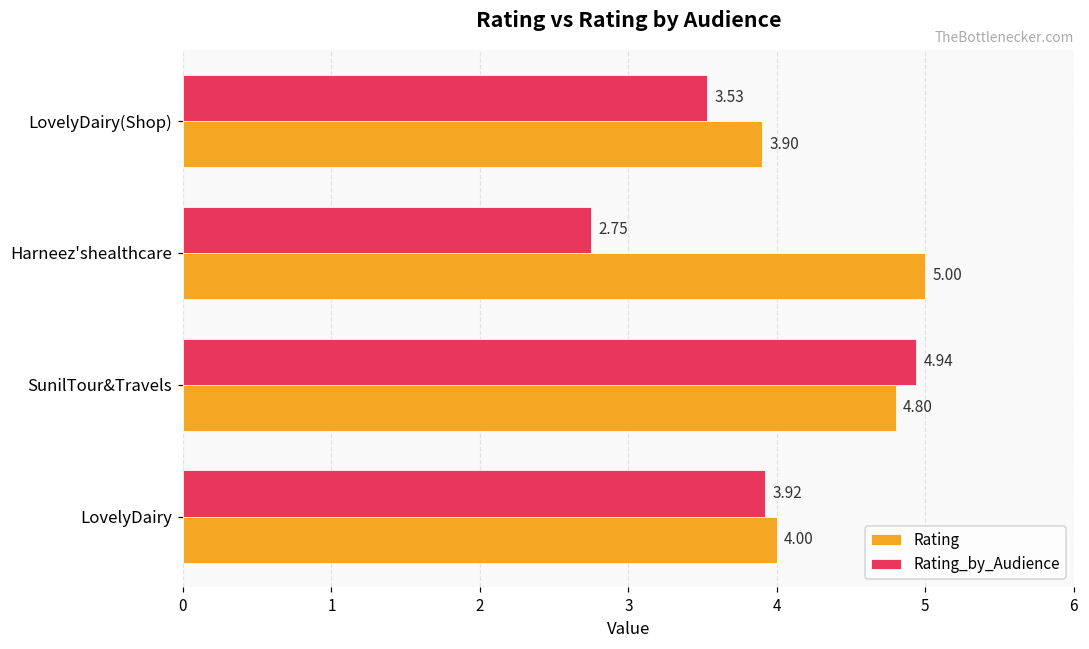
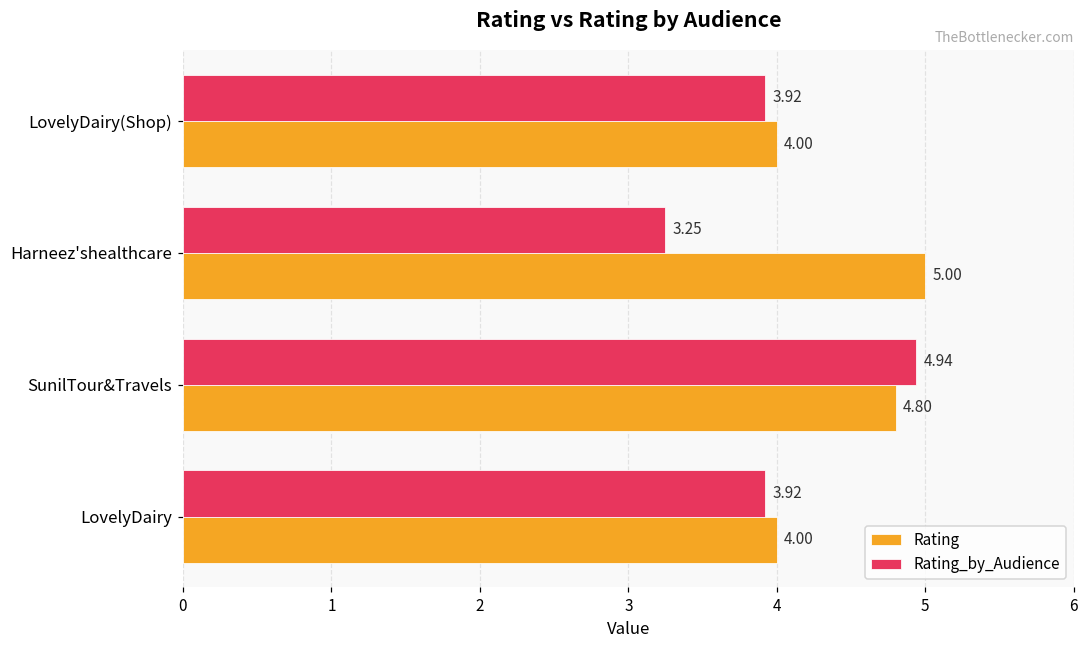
Rating_by_Audience, LovelyDairy(Shop): 3.53 -> 3.92
Rating, LovelyDairy(Shop): 3.90 -> 4.00
Rating_by_Audience, Harneez'shealthcare: 2.75 -> 3.25
